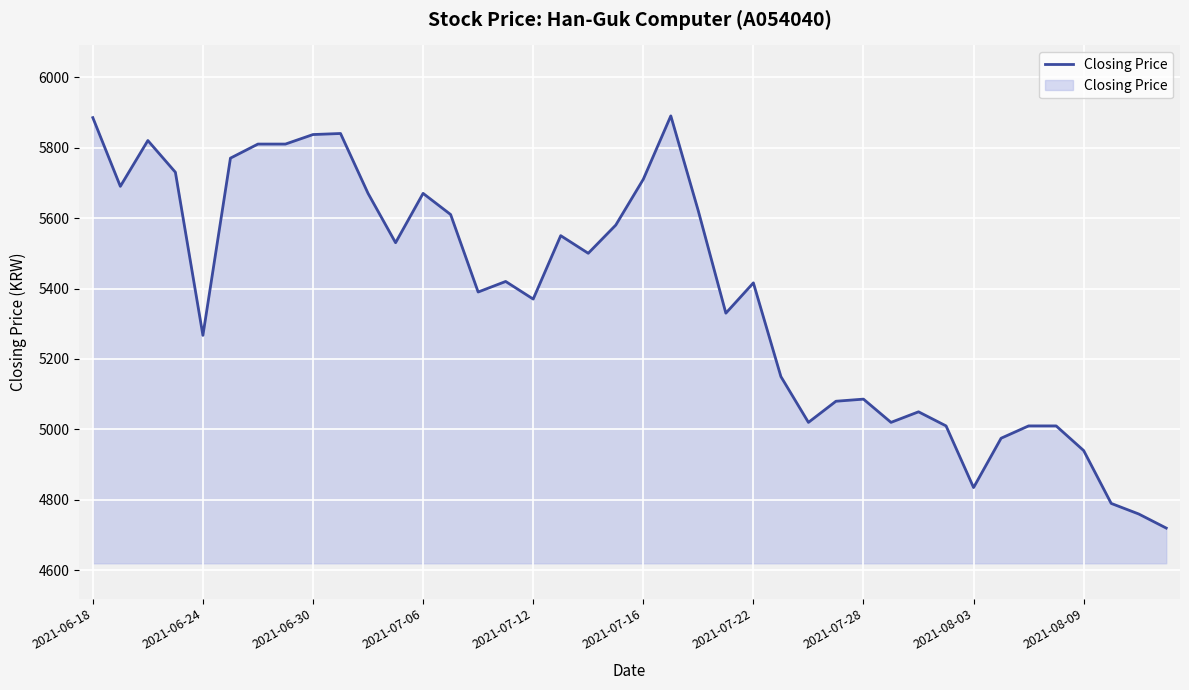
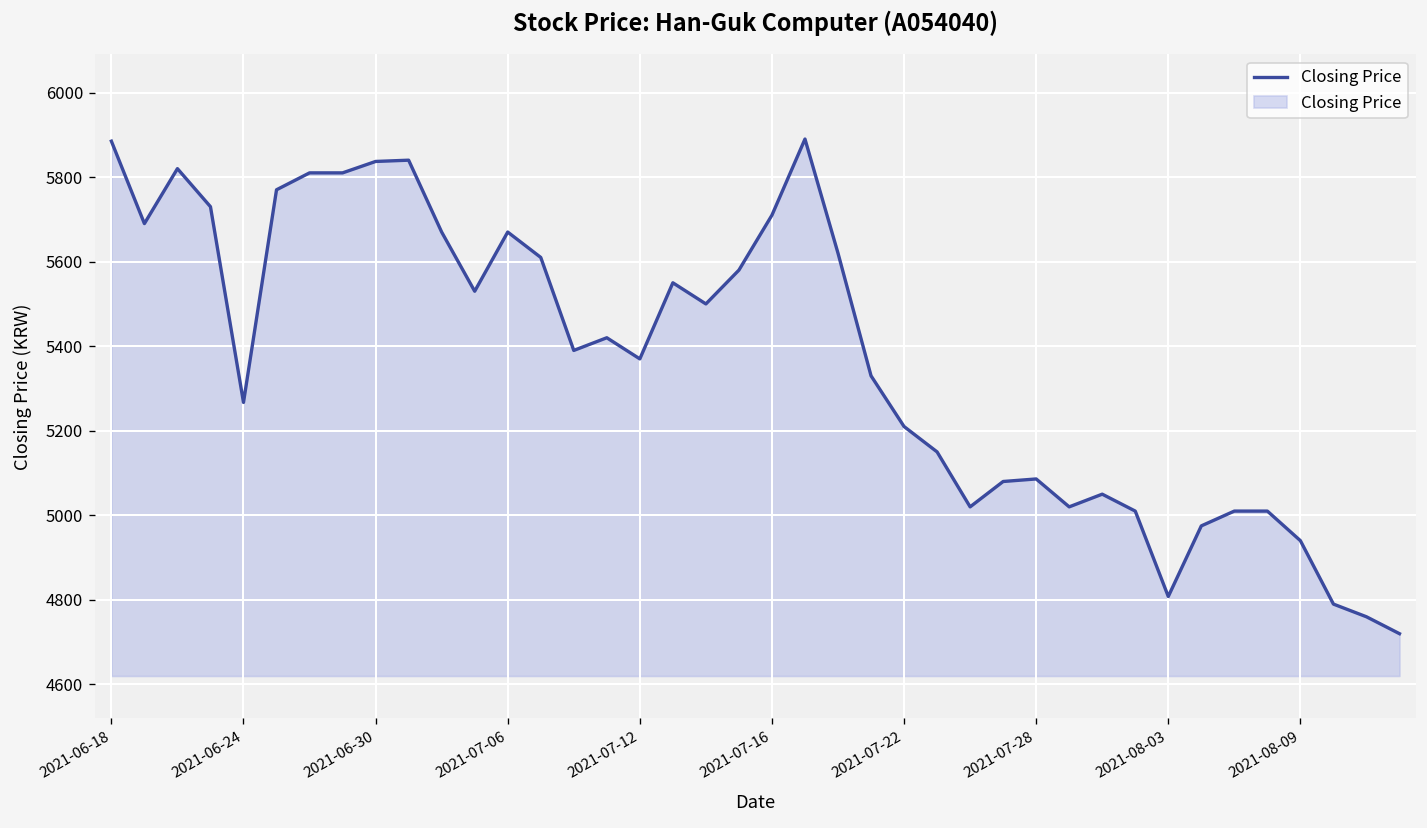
2021-07-22: 5420 -> 5210
2021-08-03: 4840 -> 4810
